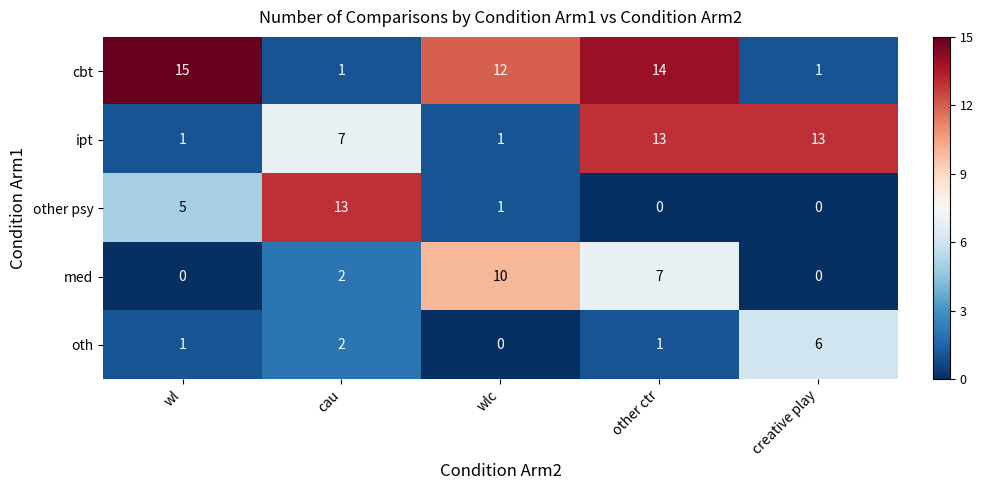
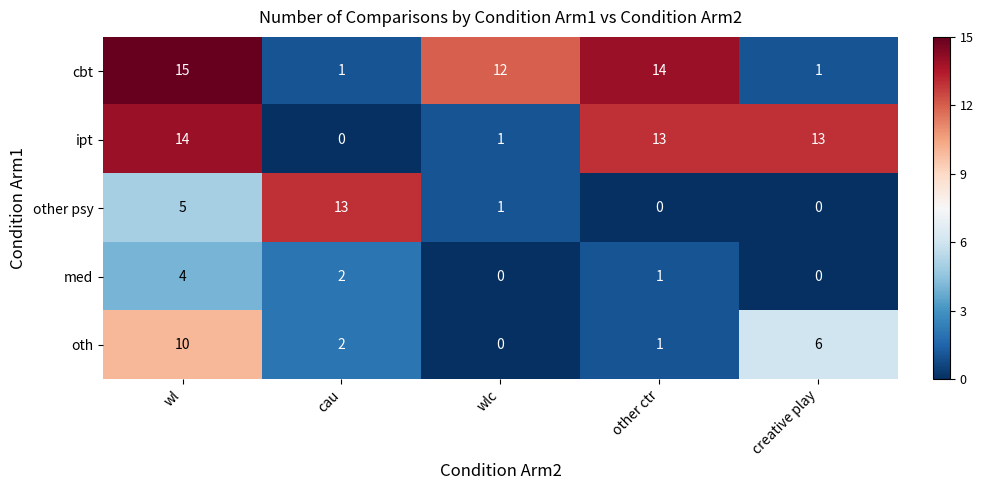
ipt, wl: 1 -> 14
ipt, cau: 7 -> 0
med, wl: 0 -> 4
med, wlc: 10 -> 0
med, other ctr: 7 -> 1
oth, wl: 1 -> 10
